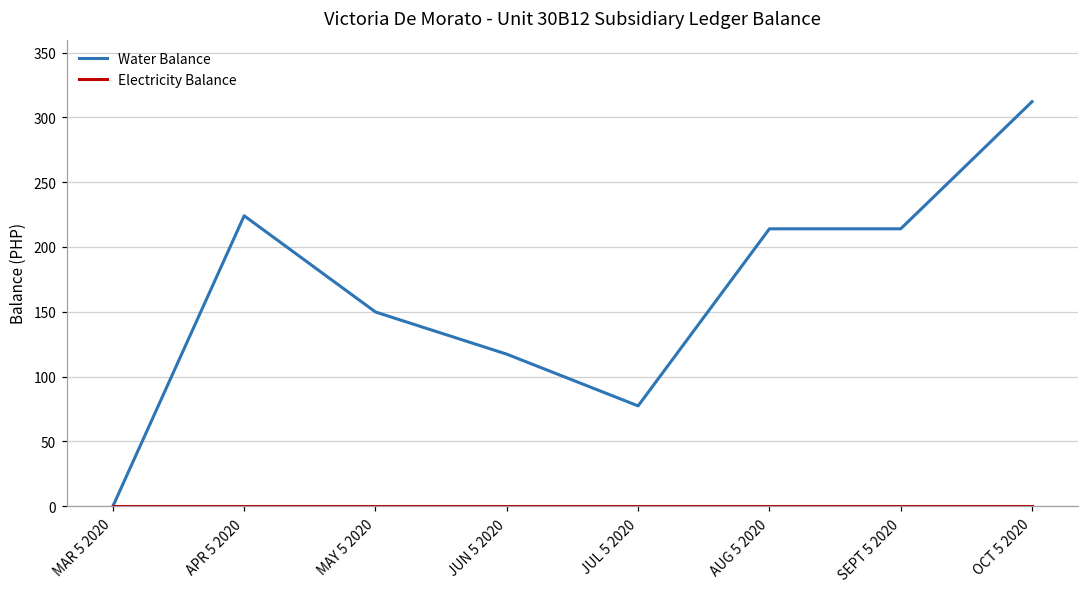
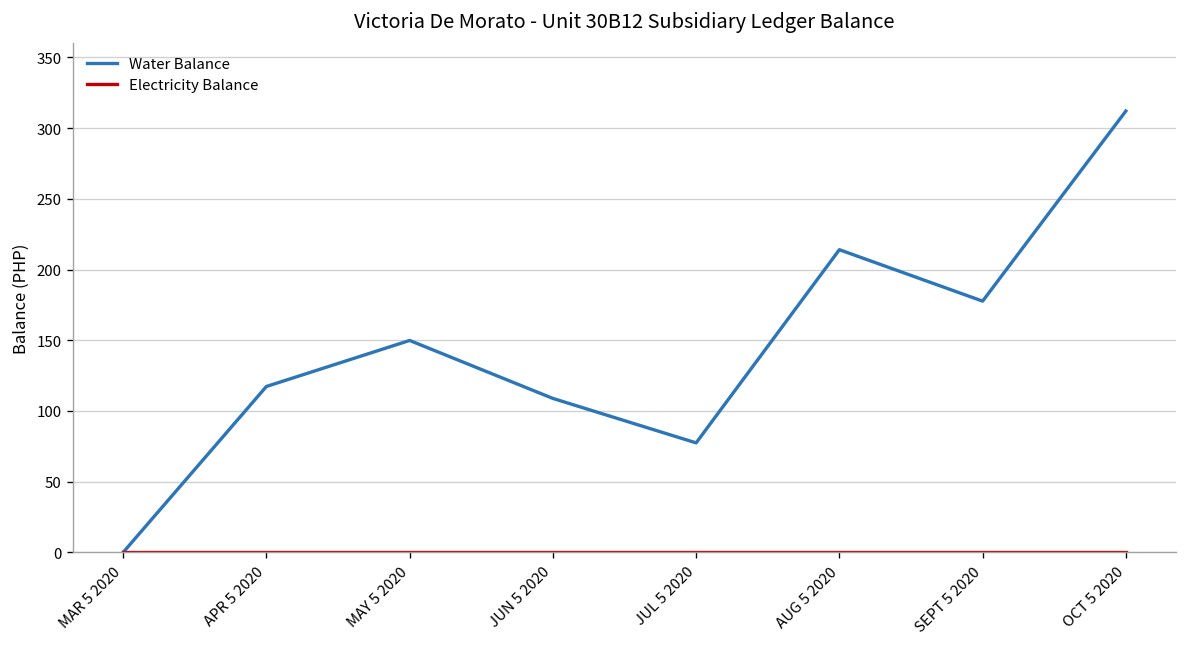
Water Balance, APR 5 2020: 224 -> 117
Water Balance, JUN 5 2020: 117 -> 109
Water Balance, SEPT 5 2020: 214 -> 178
